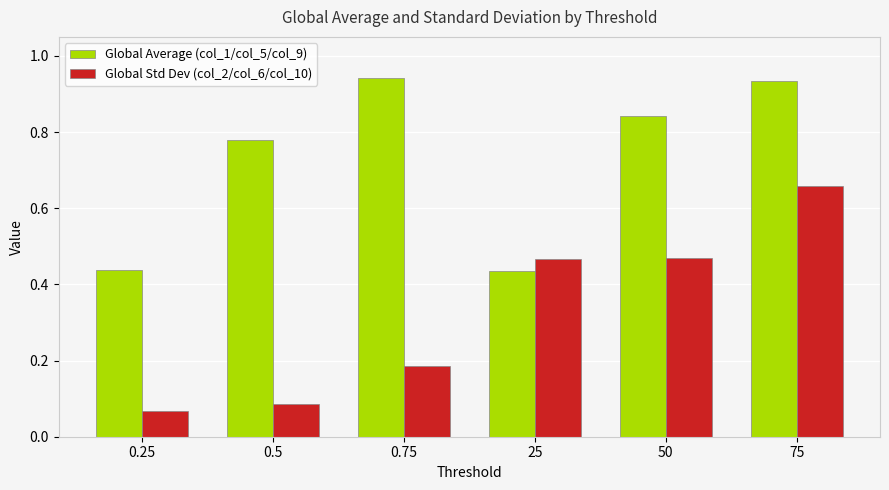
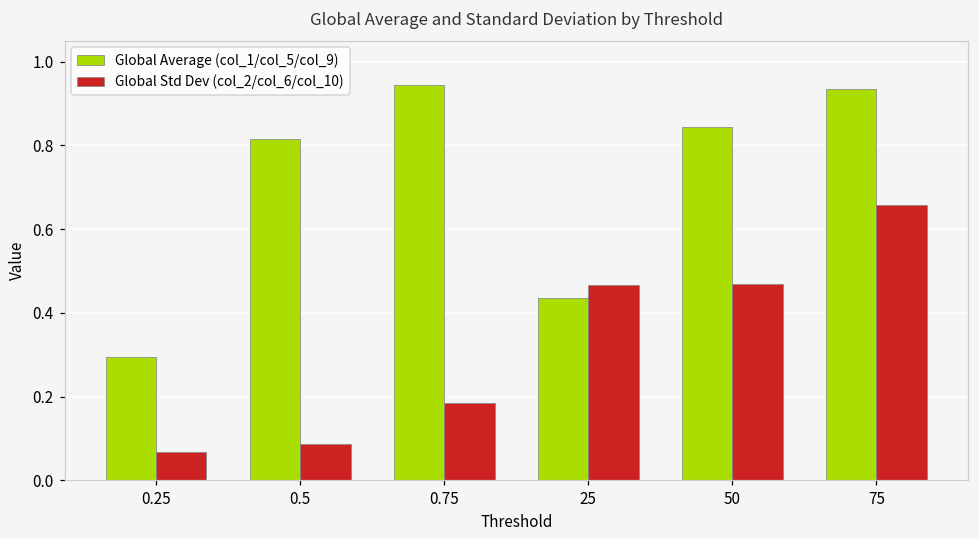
Global Average (col_1/col_5/col_9), 0.25: 0.44 -> 0.29
Global Average (col_1/col_5/col_9), 0.5: 0.78 -> 0.81
